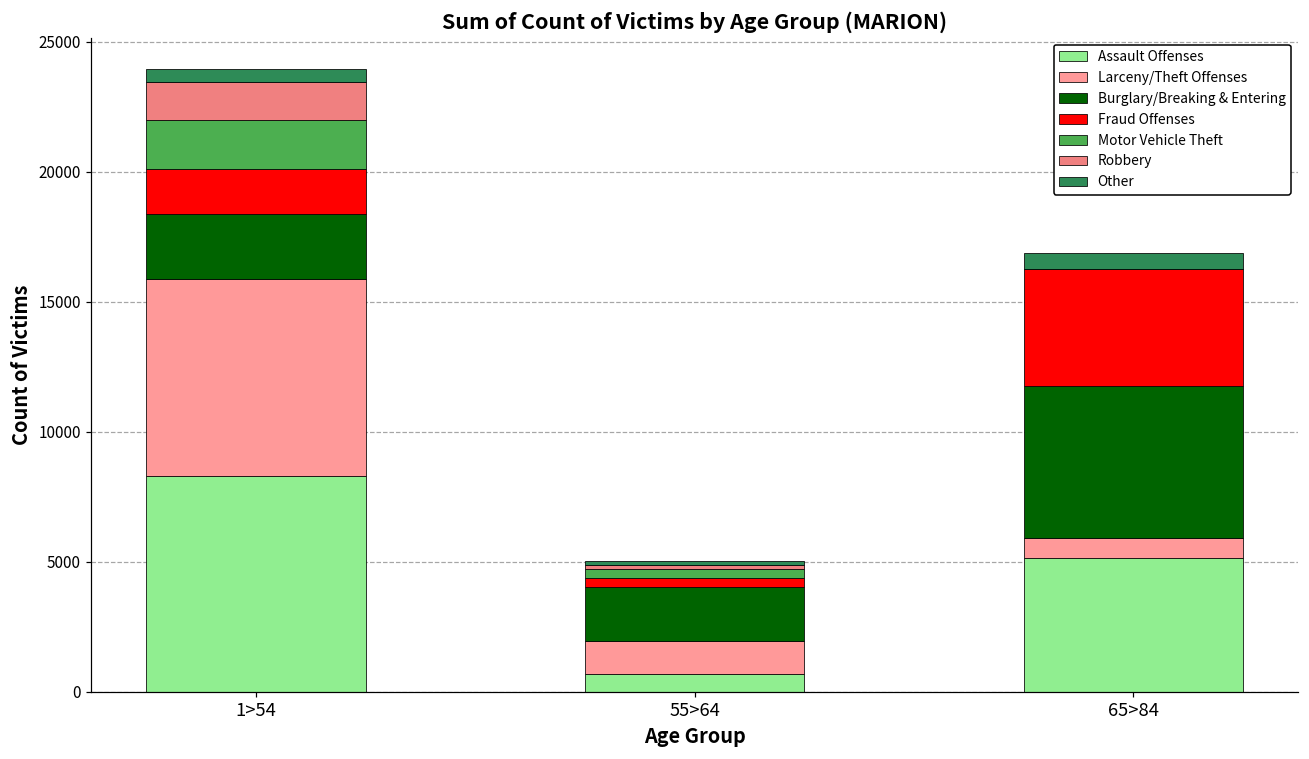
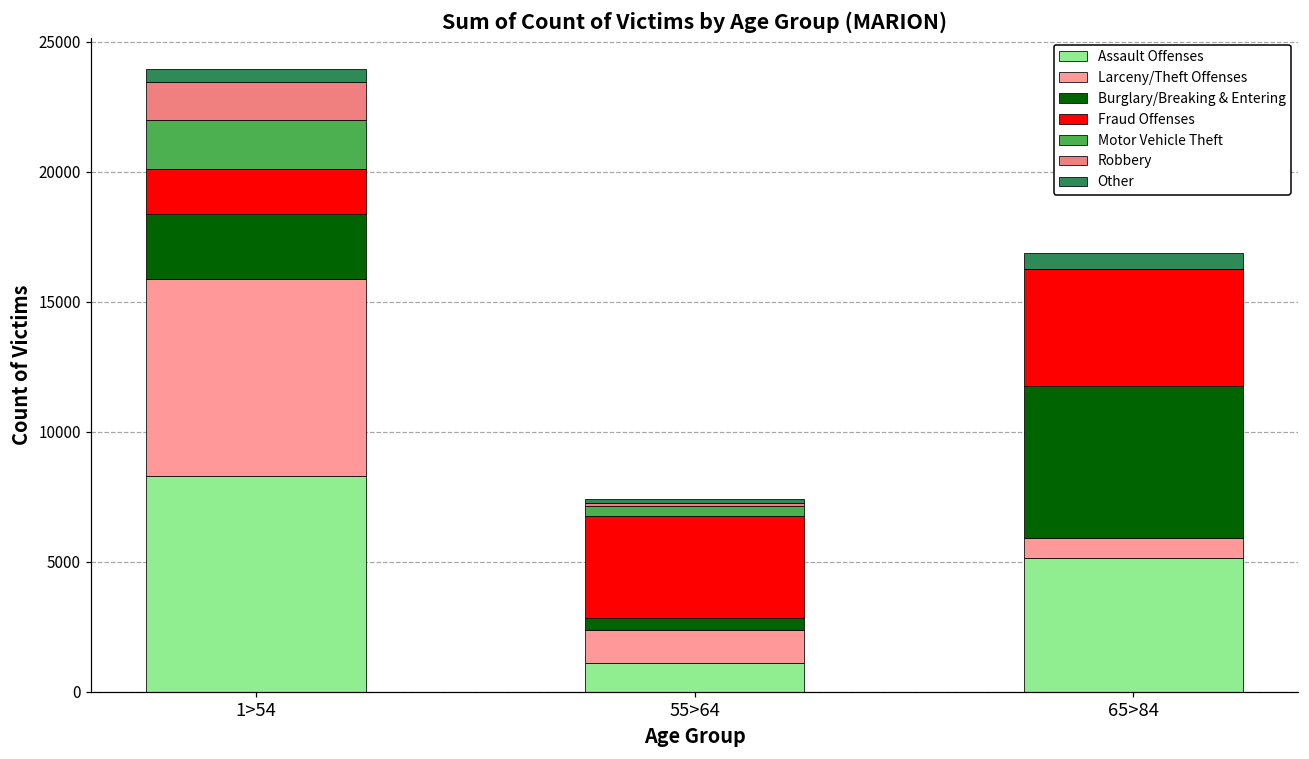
Assault Offenses, 55>64: 700 -> 1100
Burglary/Breaking & Entering, 55>64: 2100 -> 500
Fraud Offenses, 55>64: 400 -> 4000
